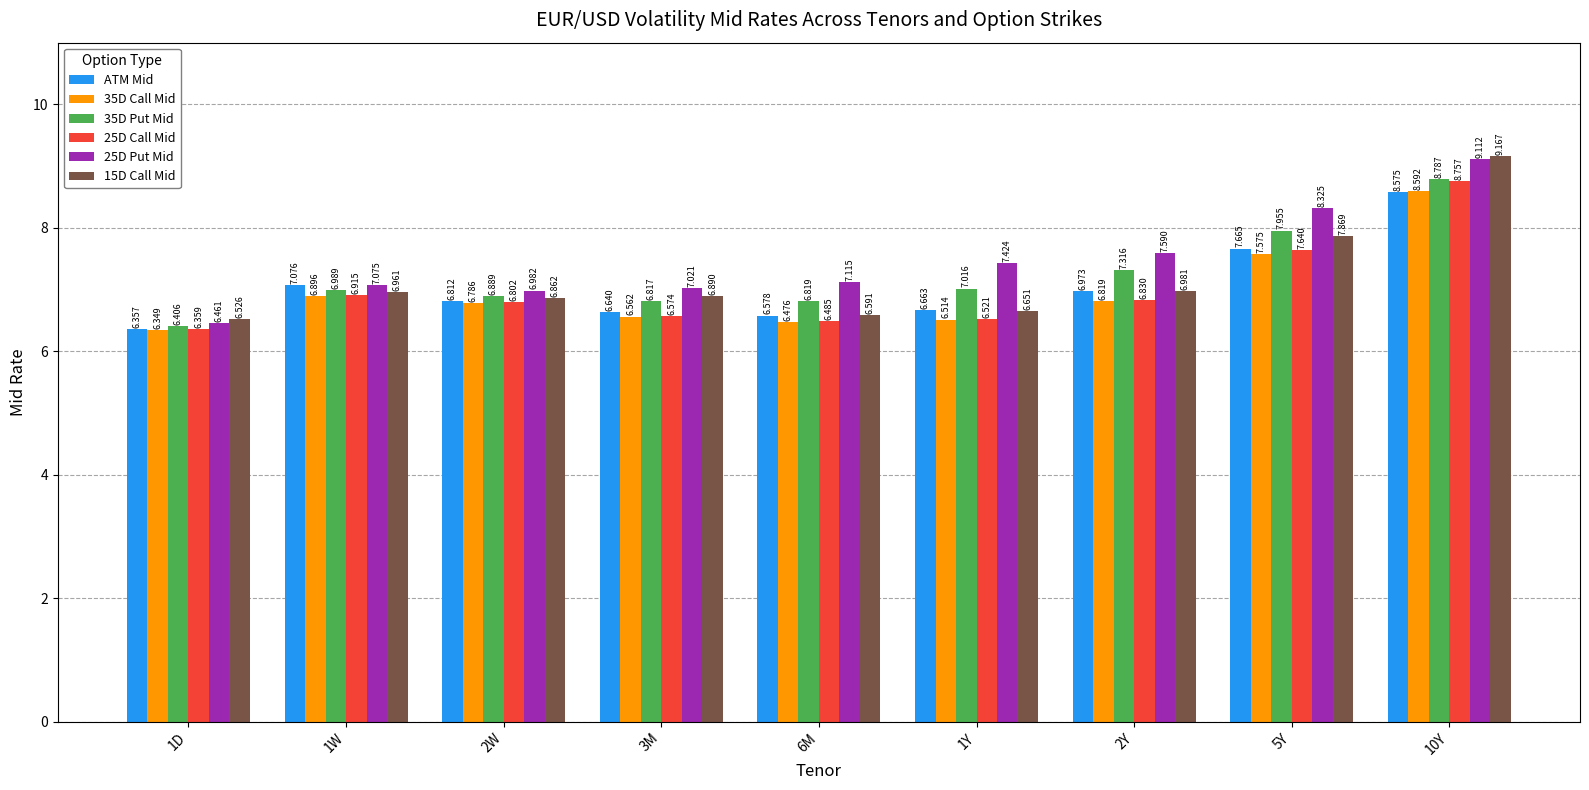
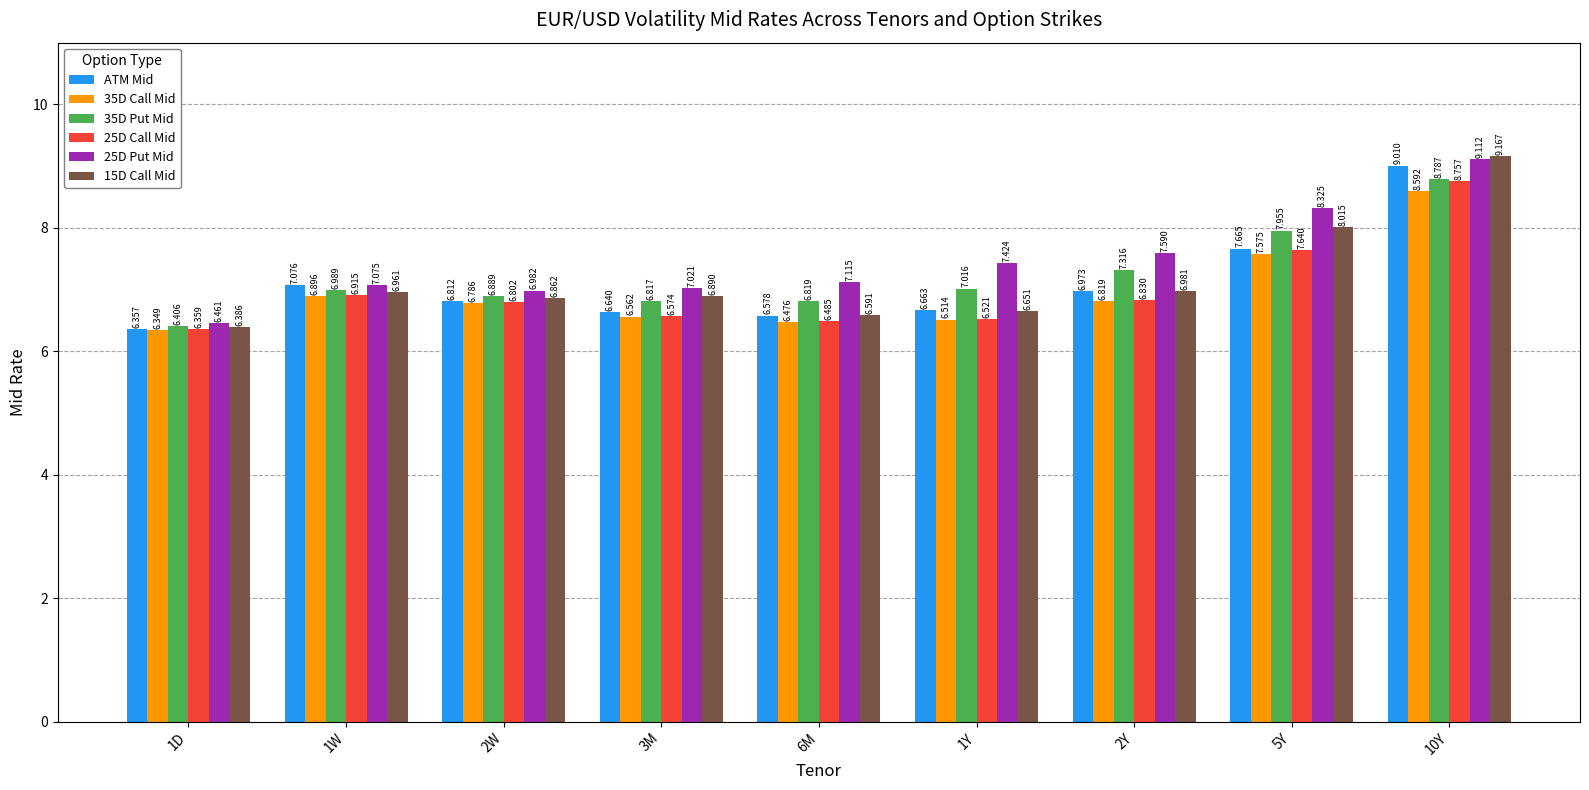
15D Call Mid, 1D: 6.526 -> 6.386
15D Call Mid, 5Y: 7.869 -> 8.015
ATM Mid, 10Y: 8.575 -> 9.010
